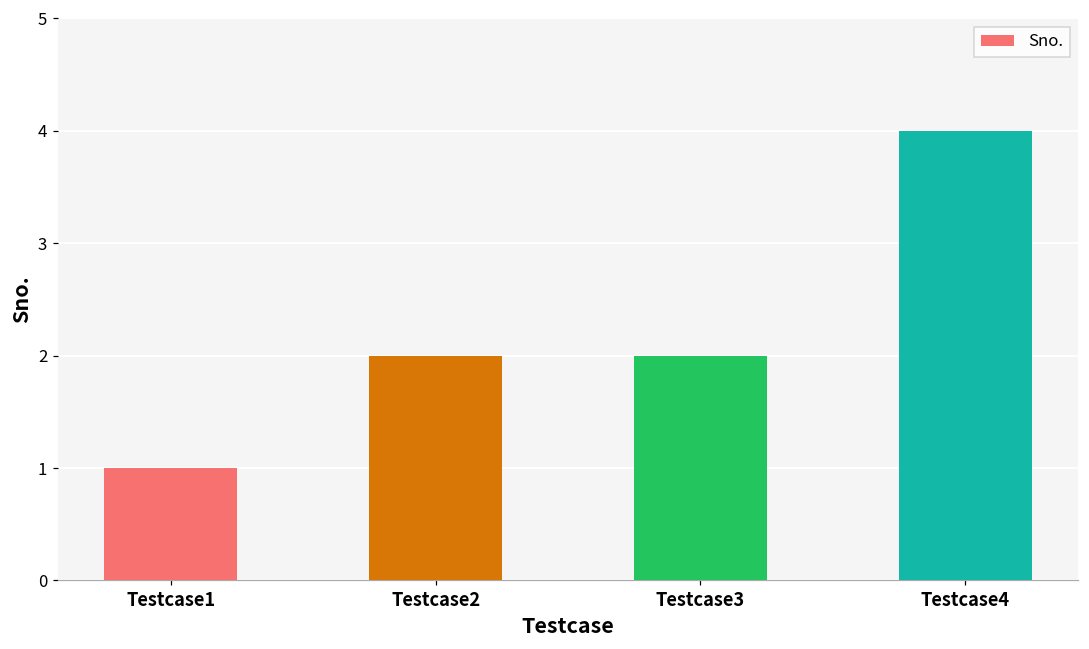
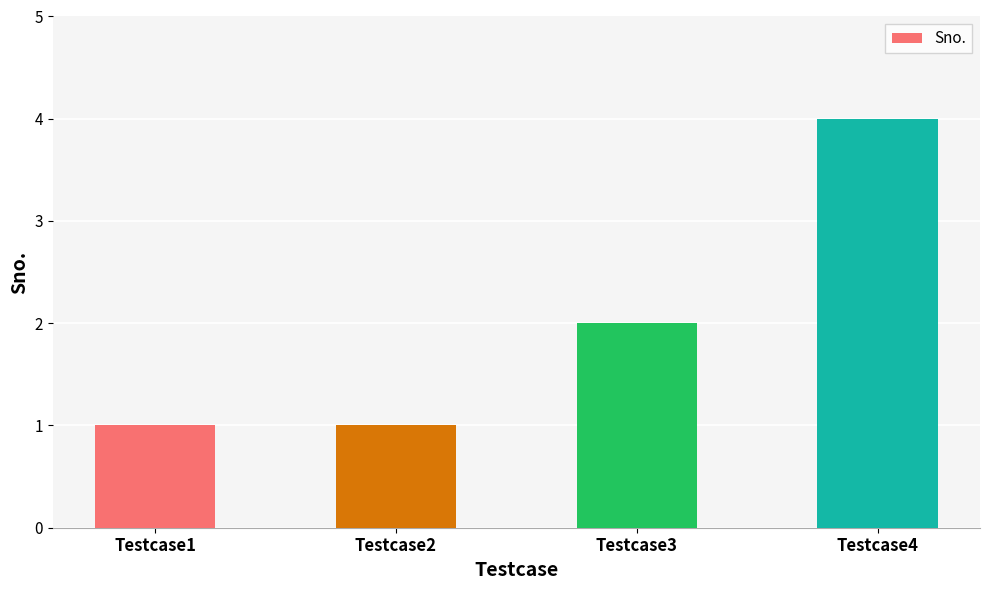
Testcase2: 2 -> 1
